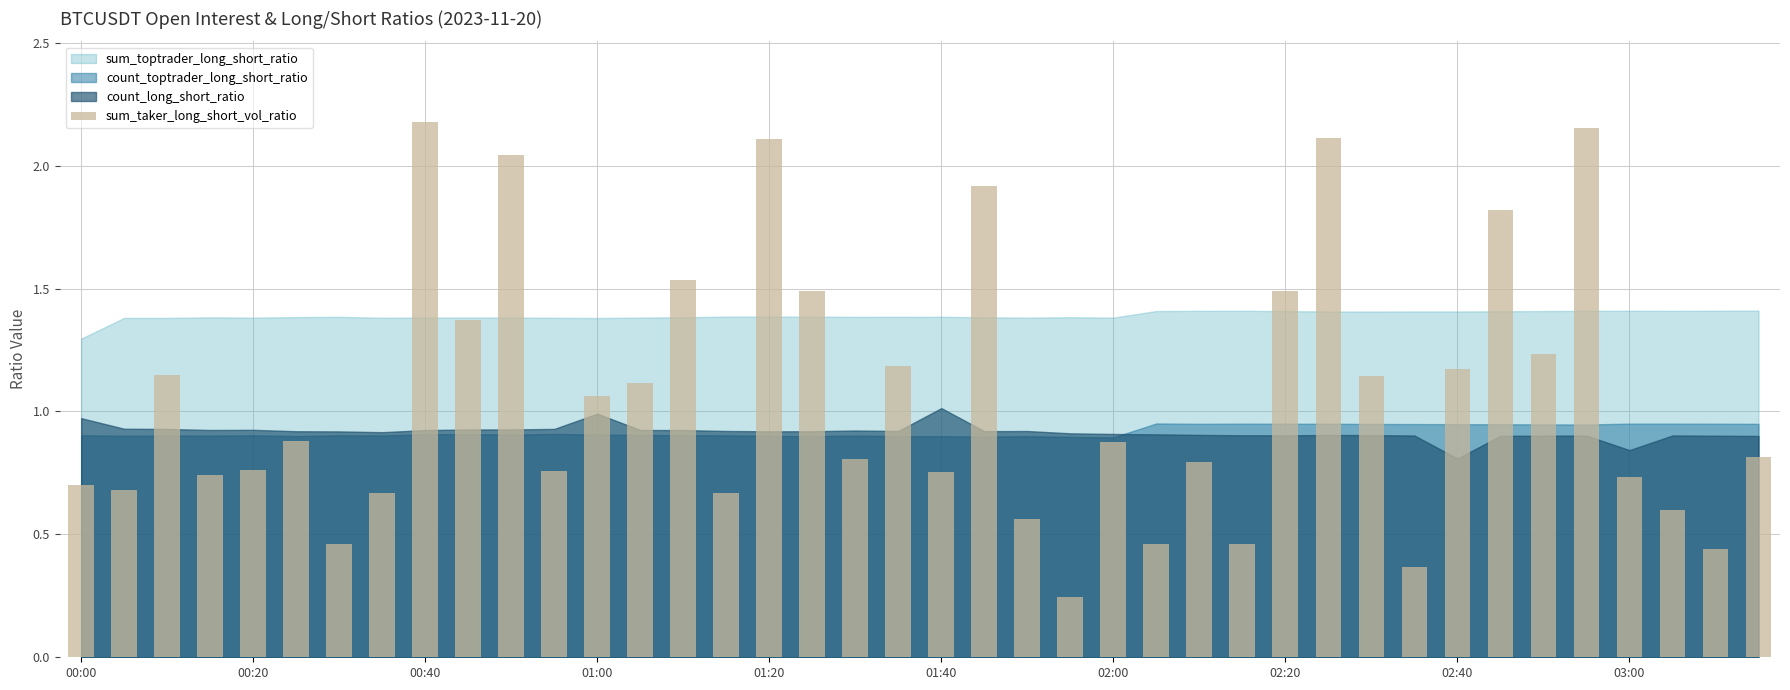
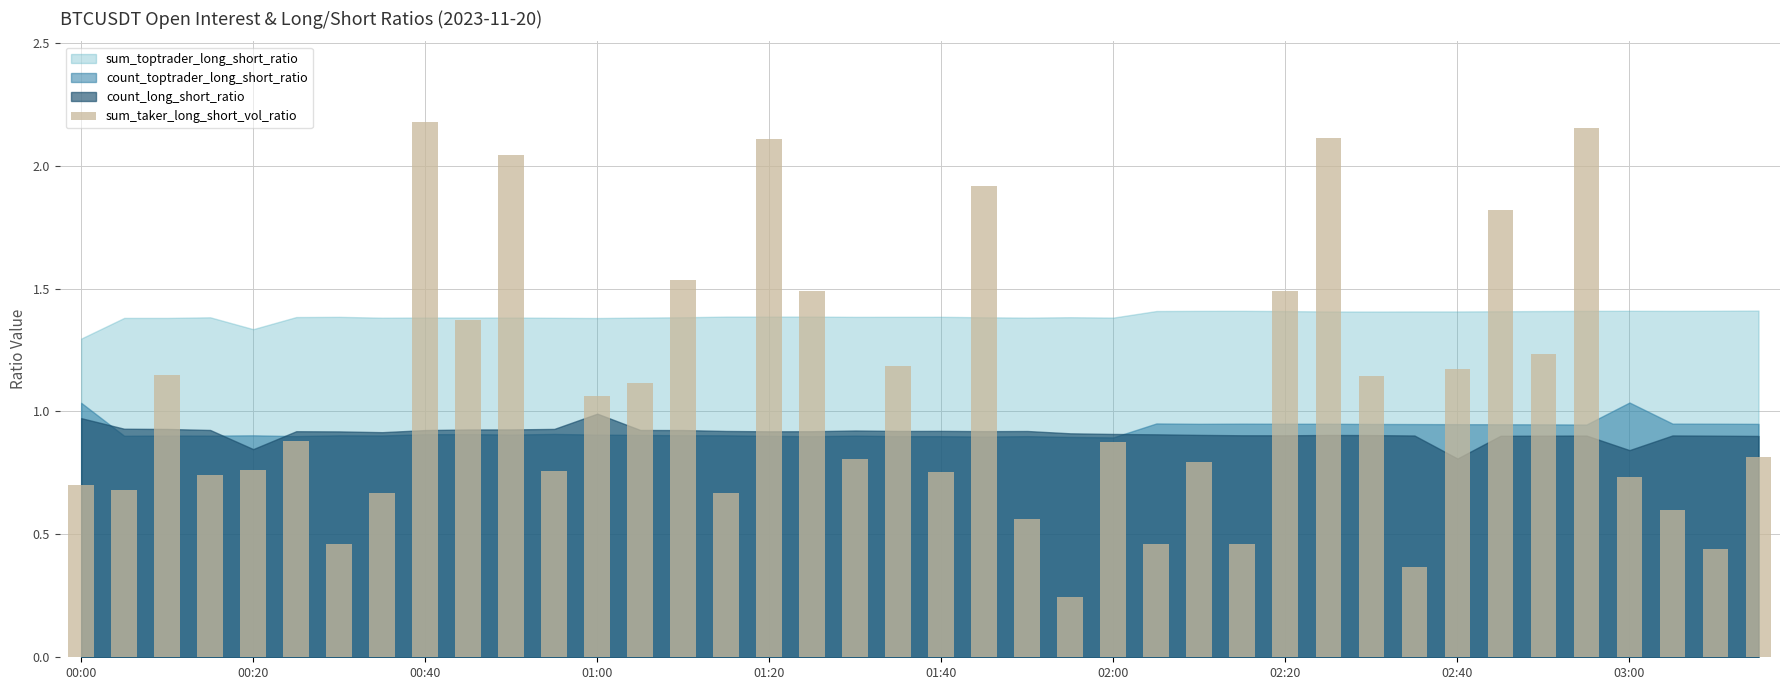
count_toptrader_long_short_ratio, 00:00: 0.90 -> 1.04
sum_toptrader_long_short_ratio, 00:20: 1.38 -> 1.33
count_long_short_ratio, 00:20: 0.93 -> 0.85
count_long_short_ratio, 01:40: 1.01 -> 0.92
count_toptrader_long_short_ratio, 03:00: 0.95 -> 1.04
